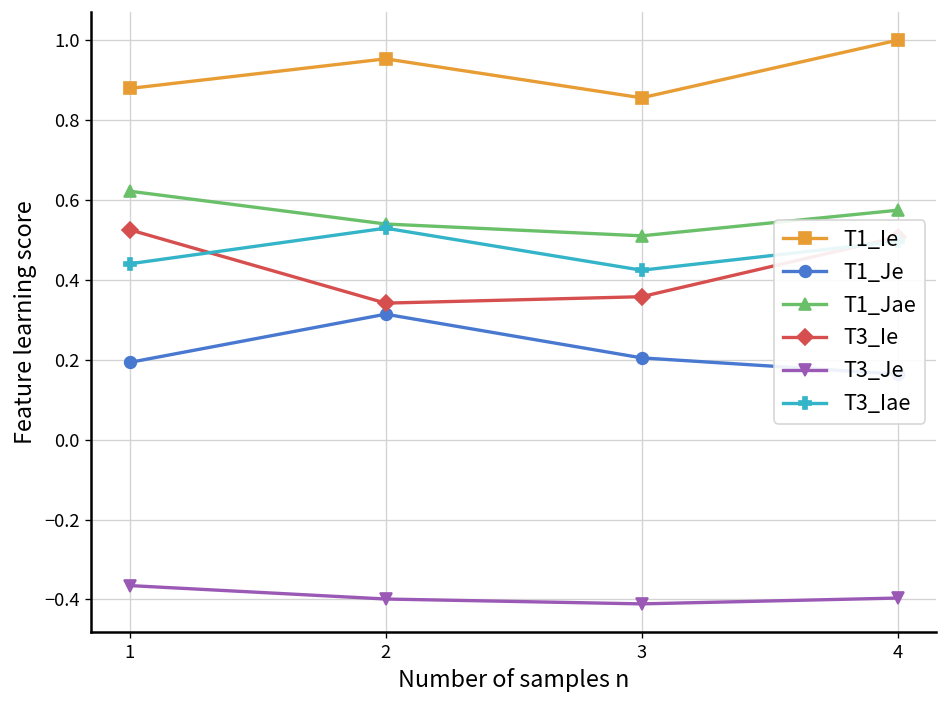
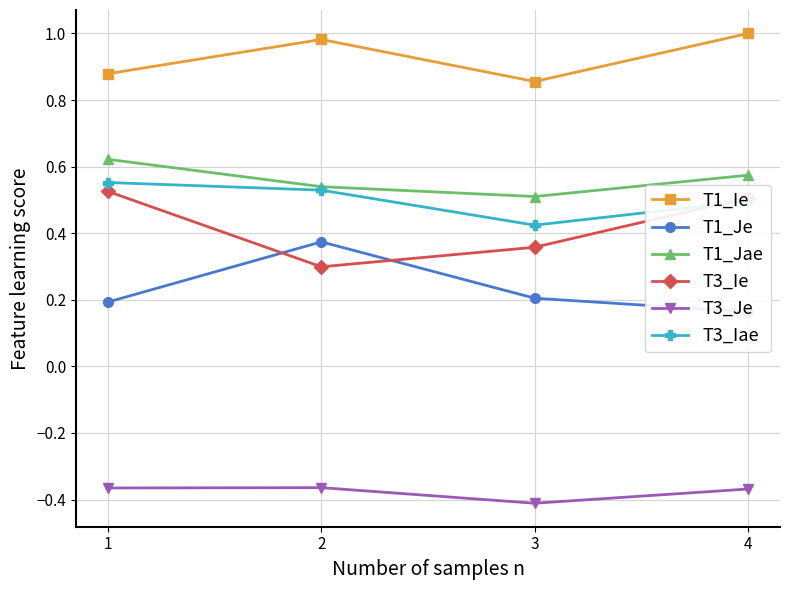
T3_Iae, 1: 0.44 -> 0.55
T1_Ie, 2: 0.95 -> 0.98
T1_Je, 2: 0.31 -> 0.37
T3_Ie, 2: 0.34 -> 0.30
T3_Je, 2: -0.40 -> -0.36
T3_Je, 4: -0.40 -> -0.37
